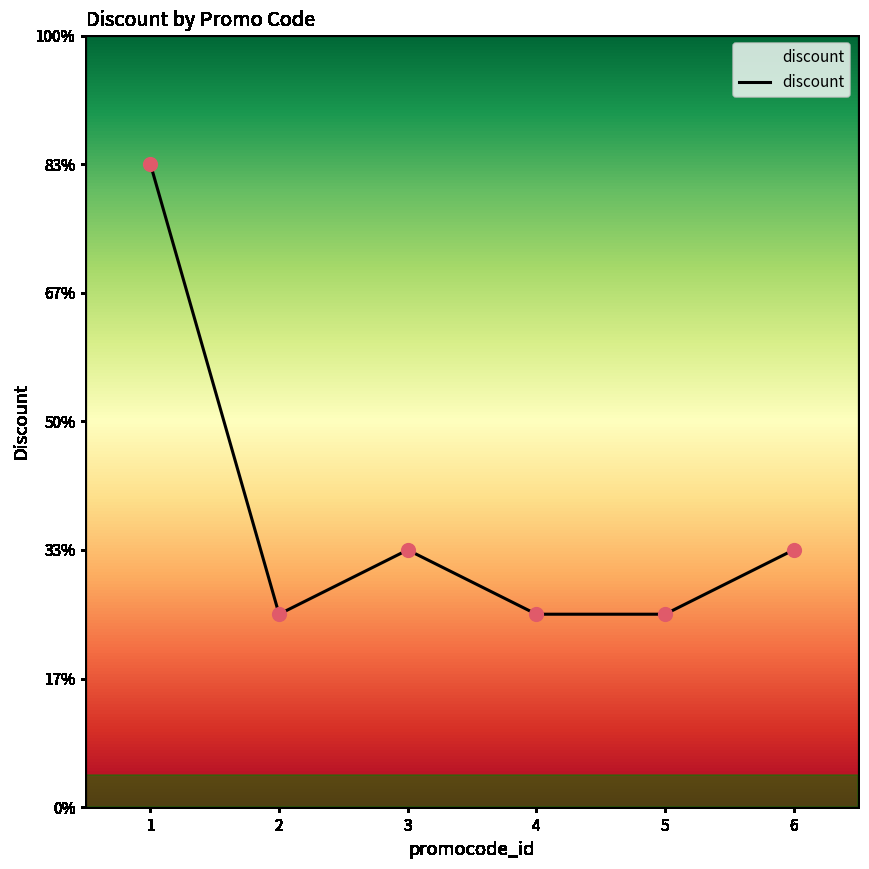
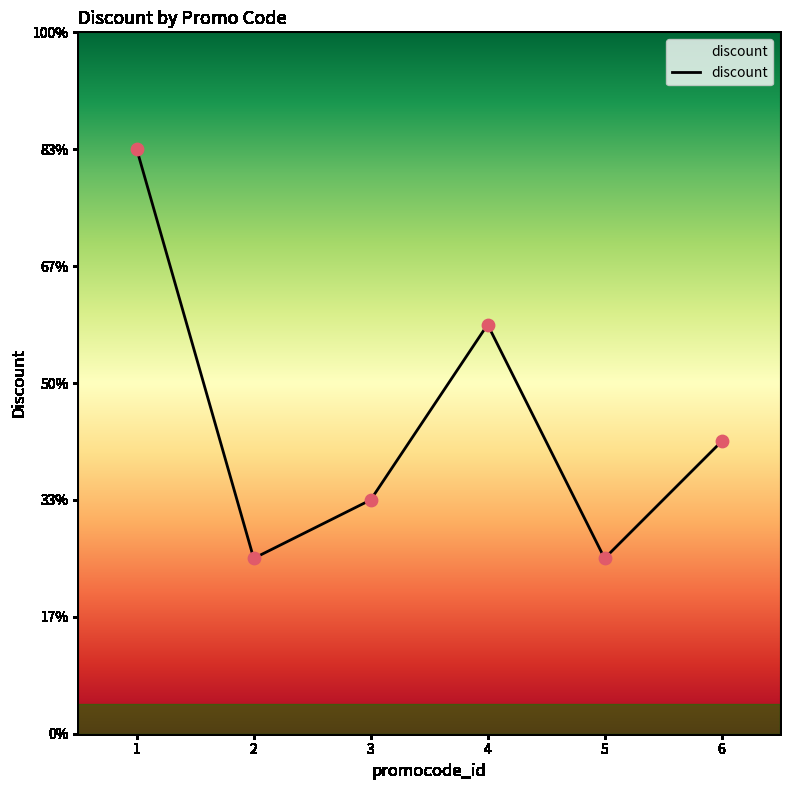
4: 25% -> 58%
6: 33% -> 42%
